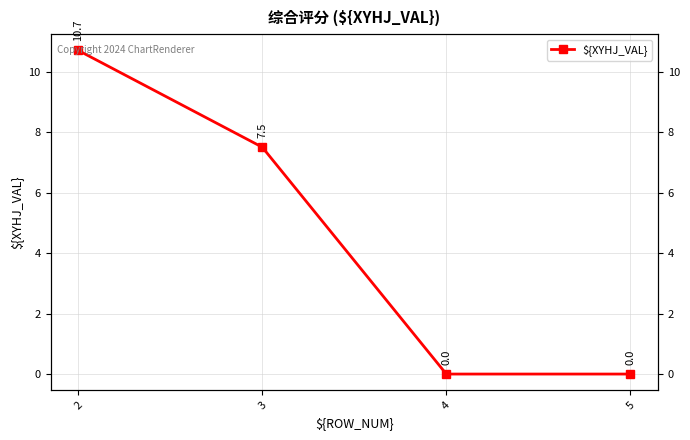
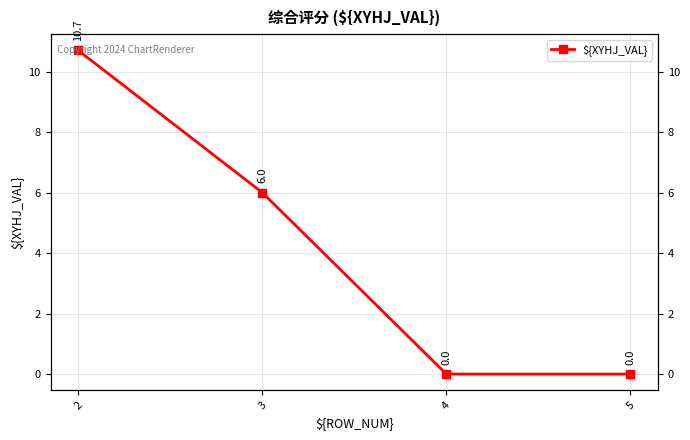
3: 7.5 -> 6.0
